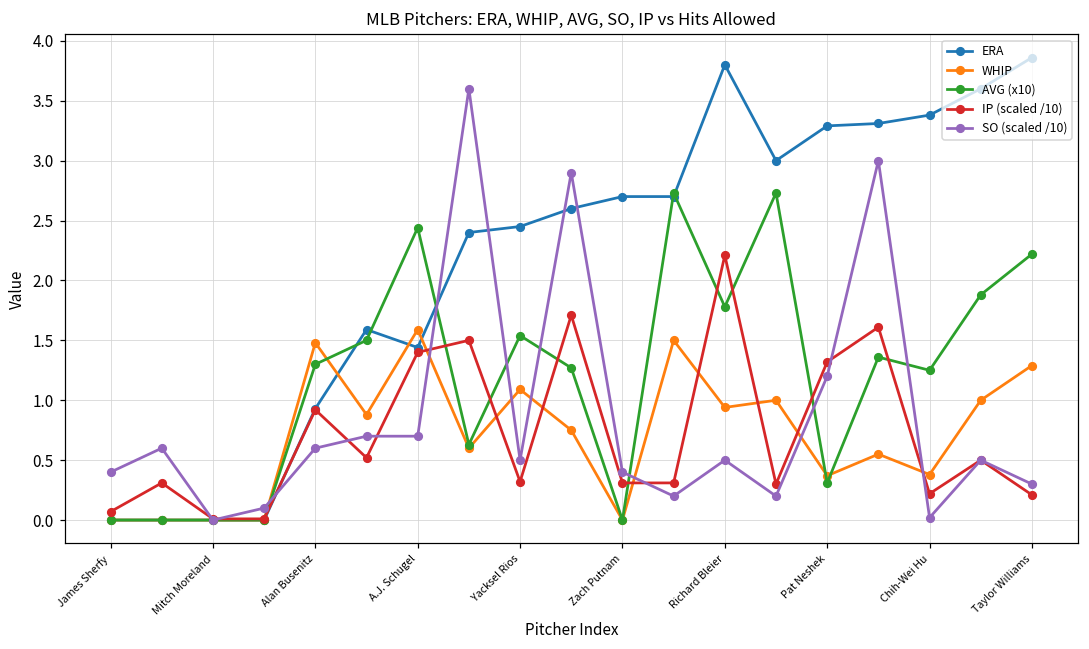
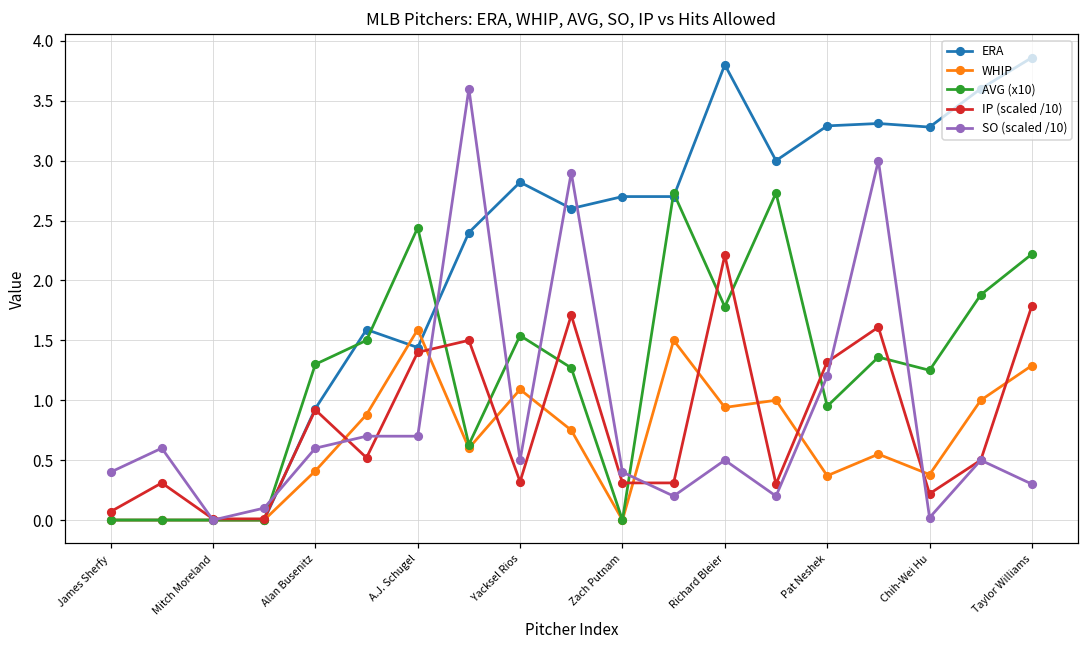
WHIP, Alan Busenitz: 1.48 -> 0.41
ERA, Yacksel Rios: 2.45 -> 2.82
AVG (x10), Pat Neshek: 0.31 -> 0.95
ERA, Chih-Wei Hu: 3.38 -> 3.28
IP (scaled /10), Taylor Williams: 0.21 -> 1.79
